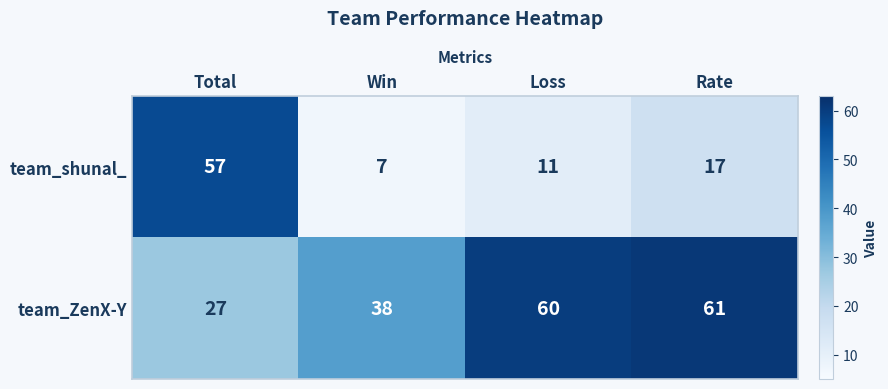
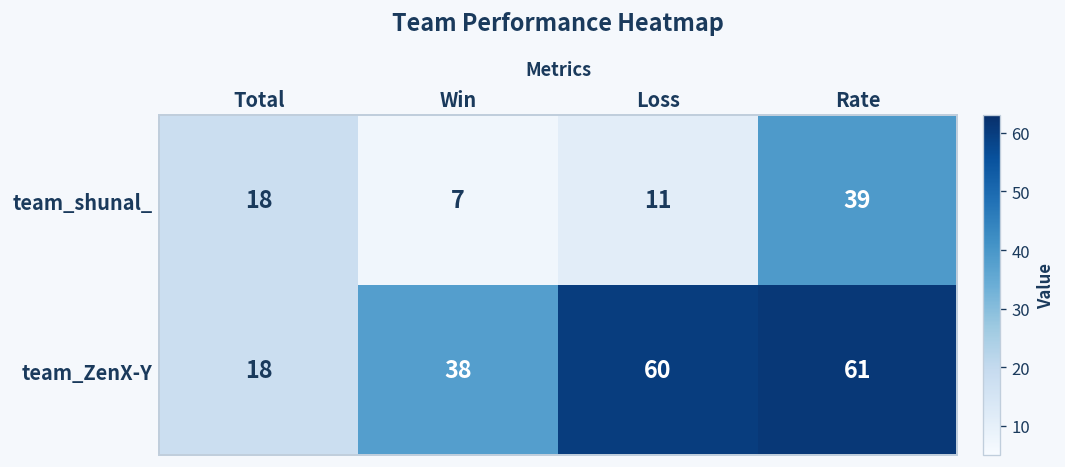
team_shunal_, Total: 57 -> 18
team_shunal_, Rate: 17 -> 39
team_ZenX-Y, Total: 27 -> 18
